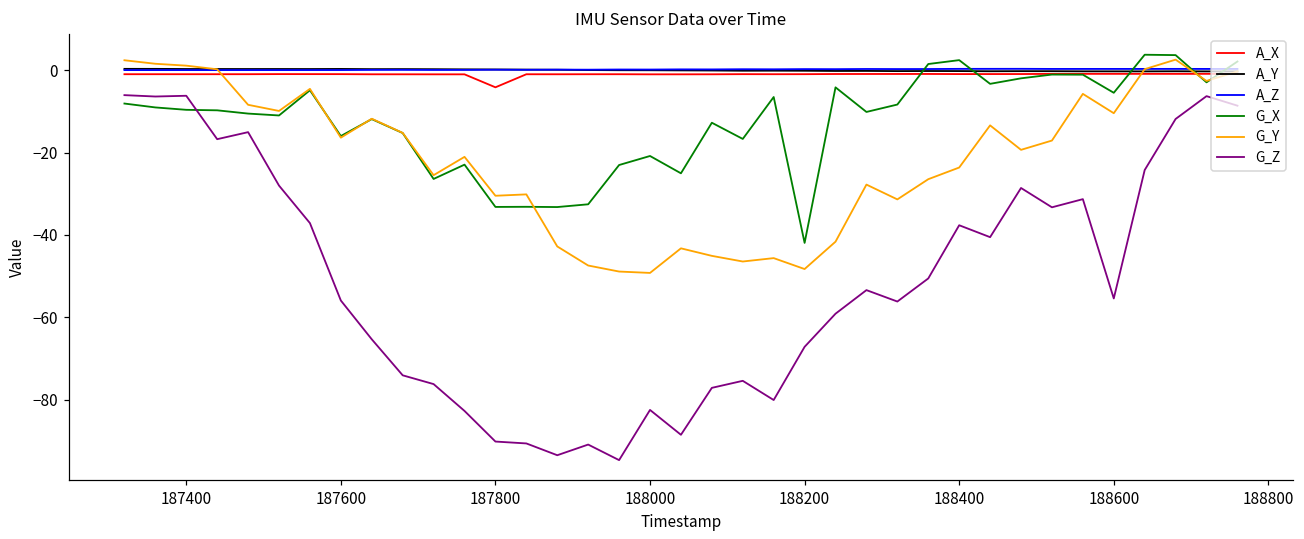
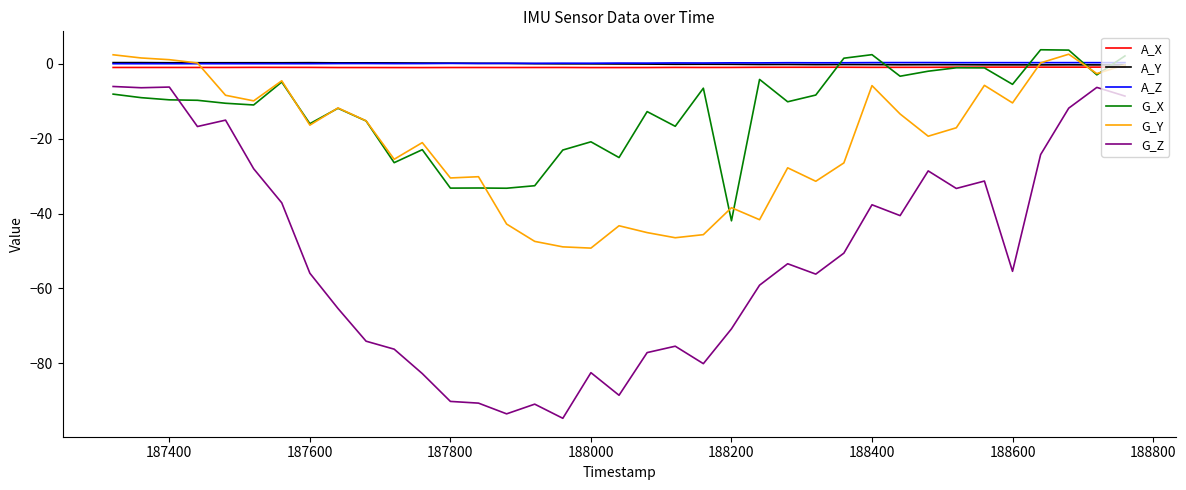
A_X, 187800: -4 -> -1
G_Y, 188200: -48 -> -38
G_Z, 188200: -67 -> -71
G_Y, 188400: -24 -> -6
